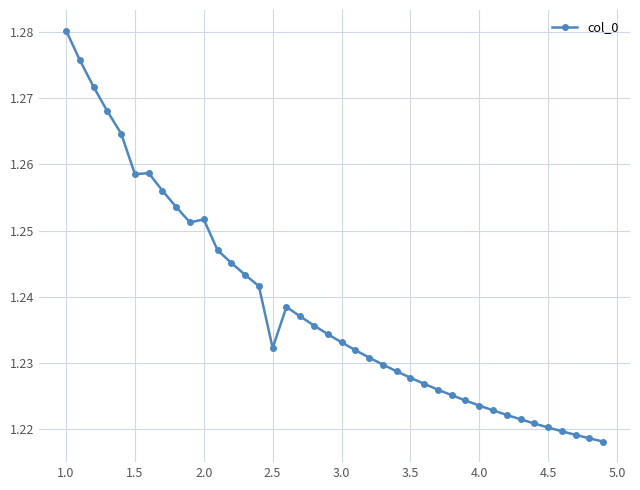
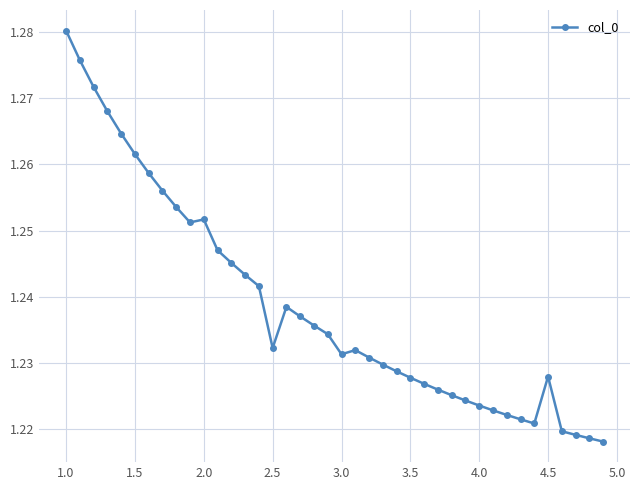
1.5: 1.259 -> 1.262
3.0: 1.233 -> 1.231
4.5: 1.220 -> 1.228
